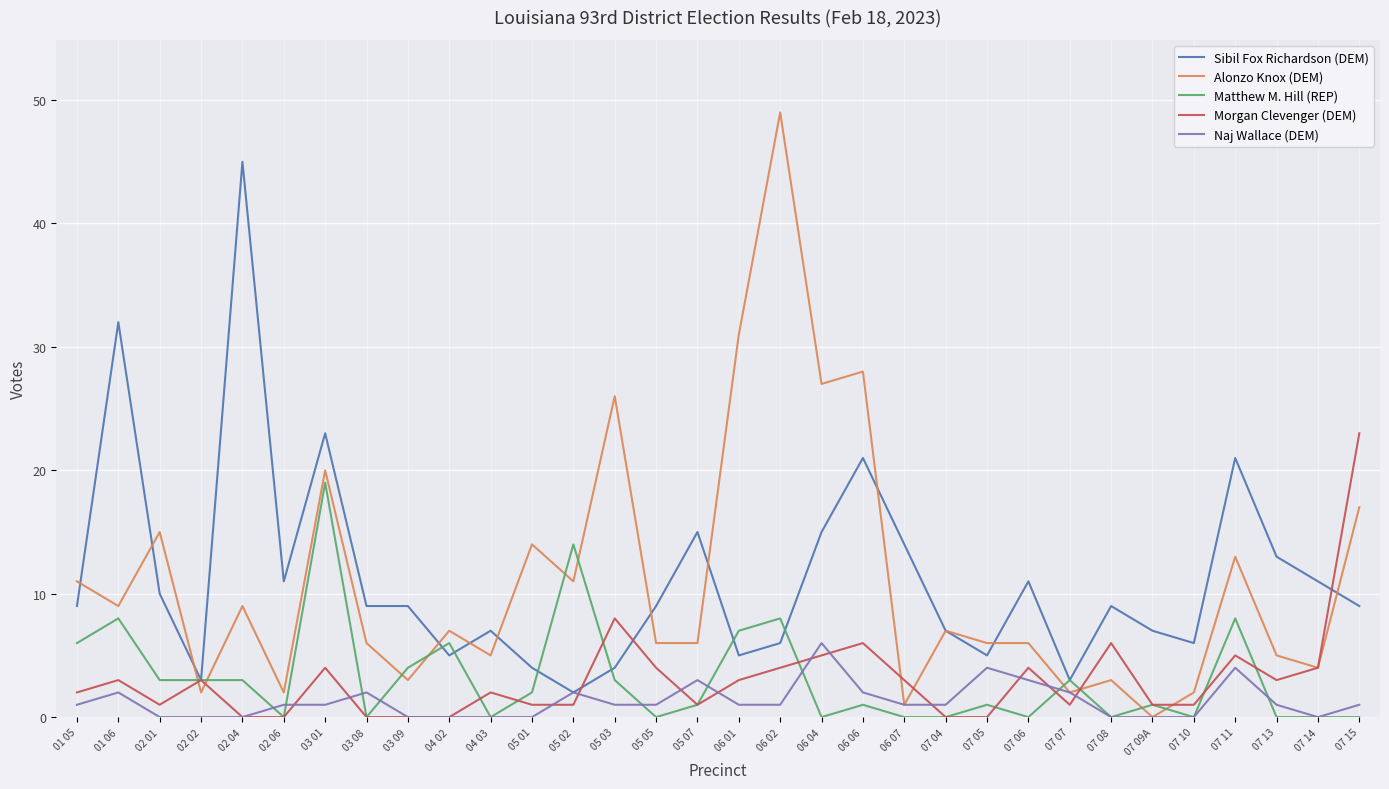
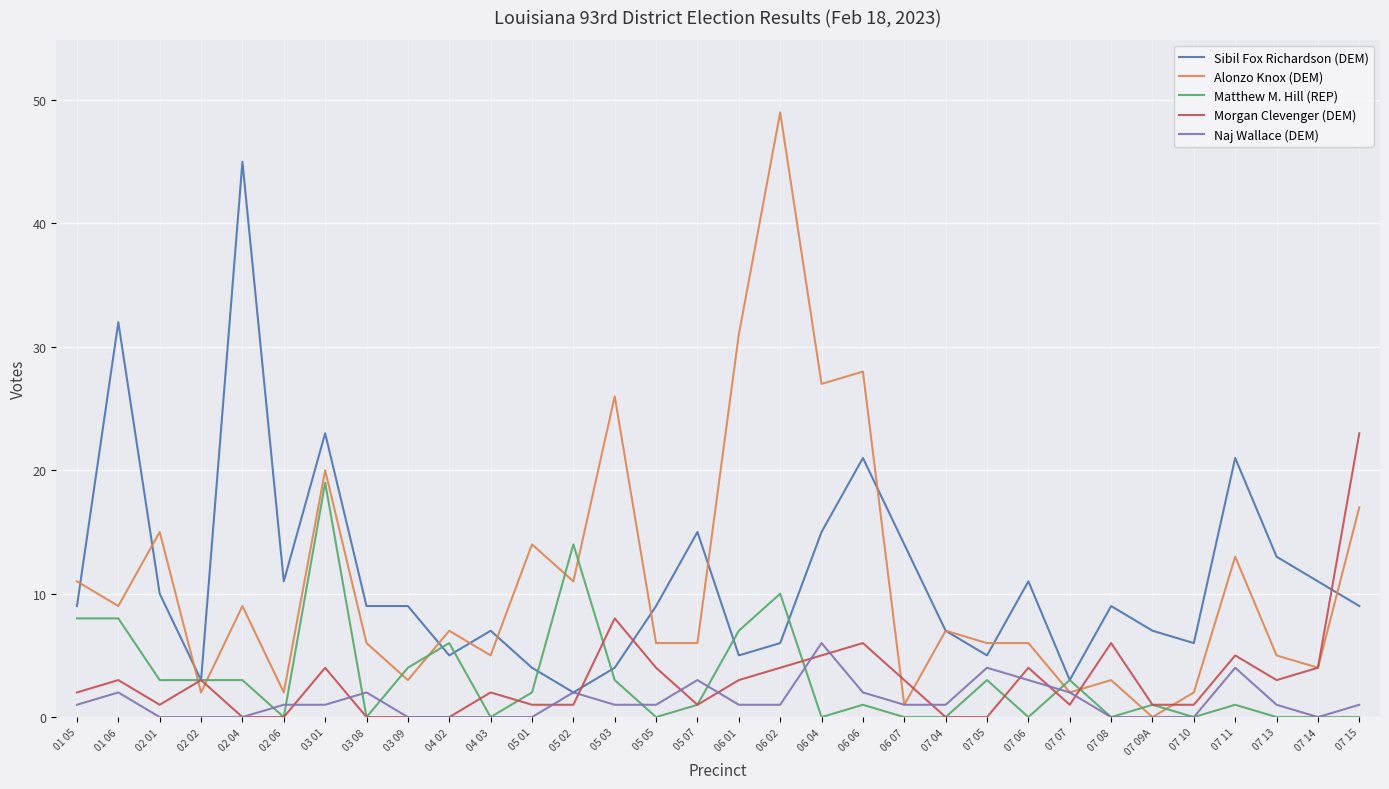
Matthew M. Hill (REP), 01 05: 6 -> 8
Matthew M. Hill (REP), 06 02: 8 -> 10
Matthew M. Hill (REP), 07 05: 1 -> 3
Matthew M. Hill (REP), 07 11: 8 -> 1
